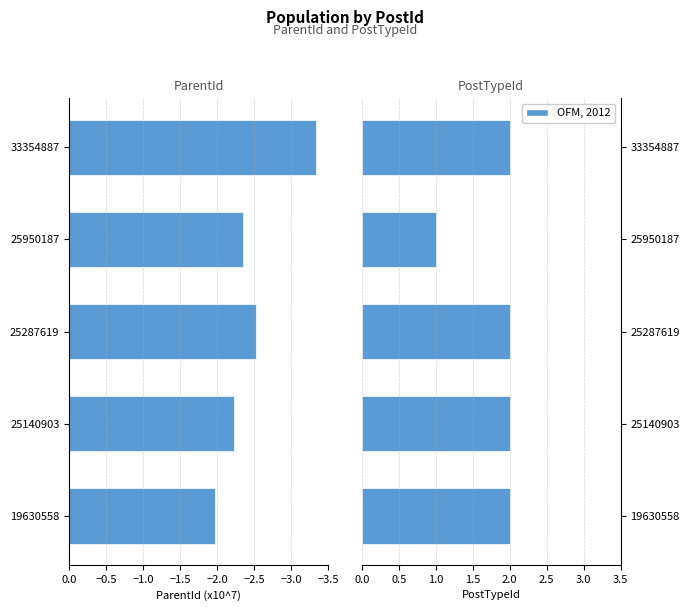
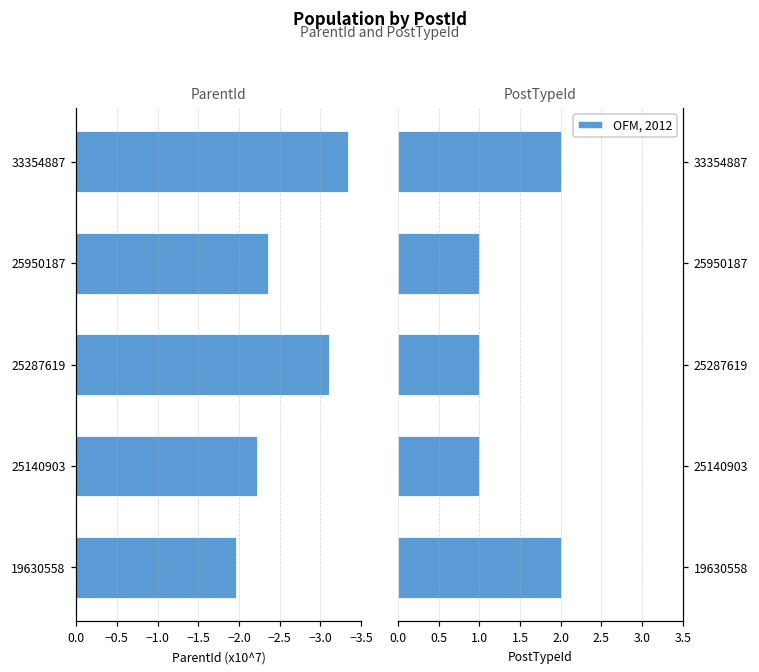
ParentId, 25287619: -2.5 -> -3.1
PostTypeId, 25287619: 2 -> 1
PostTypeId, 25140903: 2 -> 1
